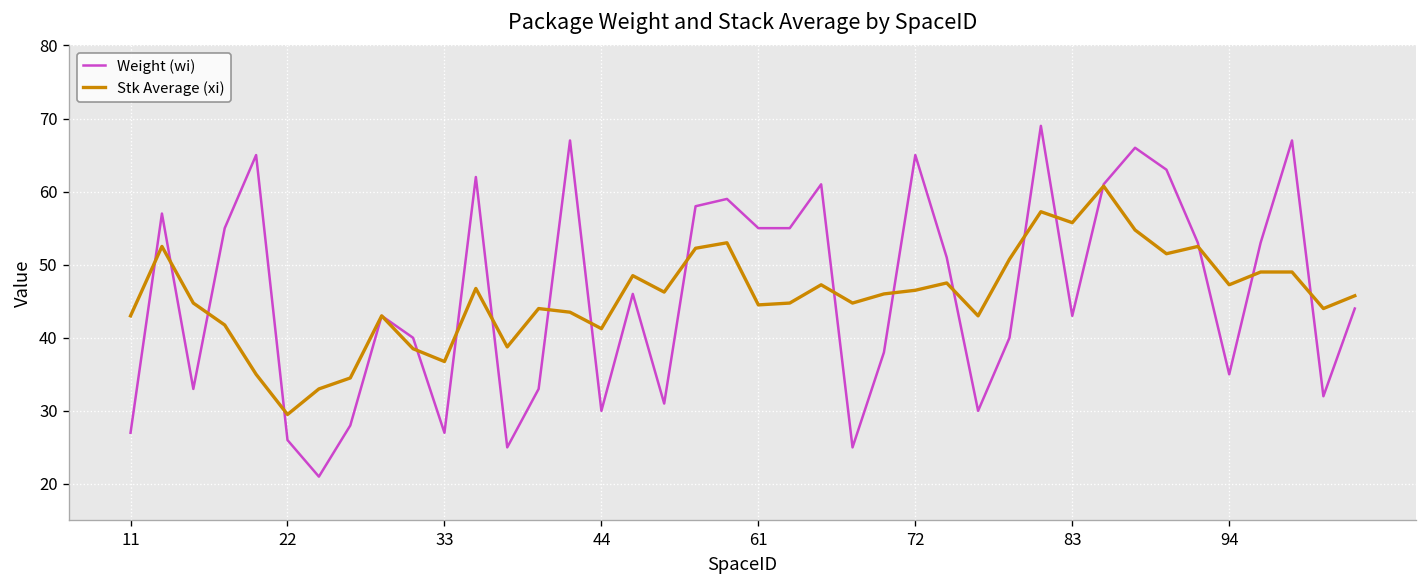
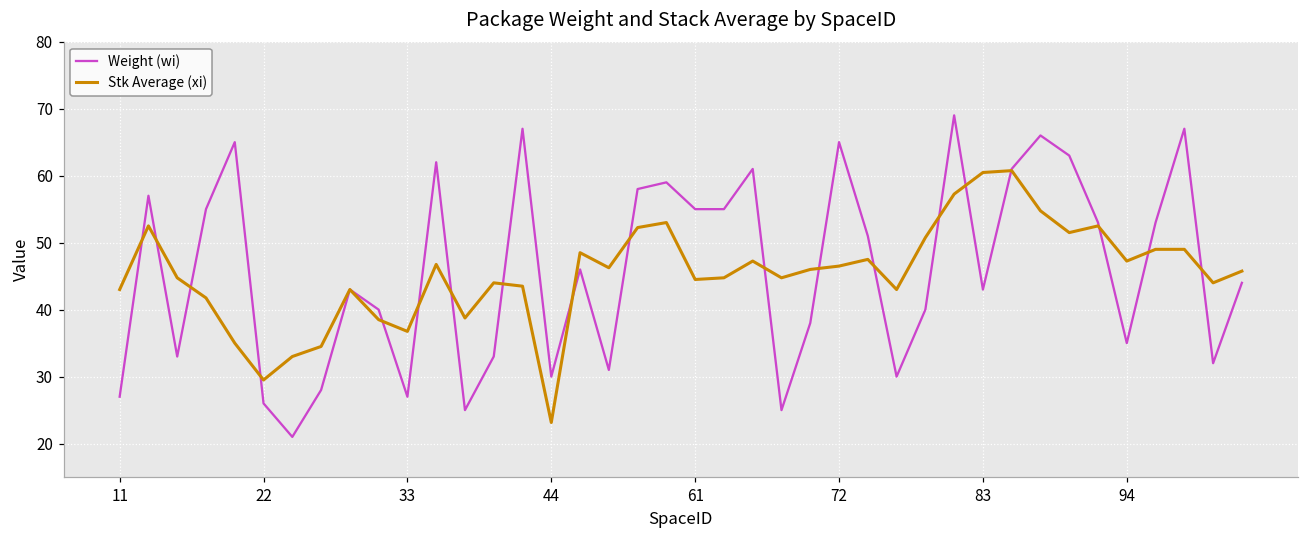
Stk Average (xi), 44: 41 -> 23
Stk Average (xi), 83: 56 -> 60
